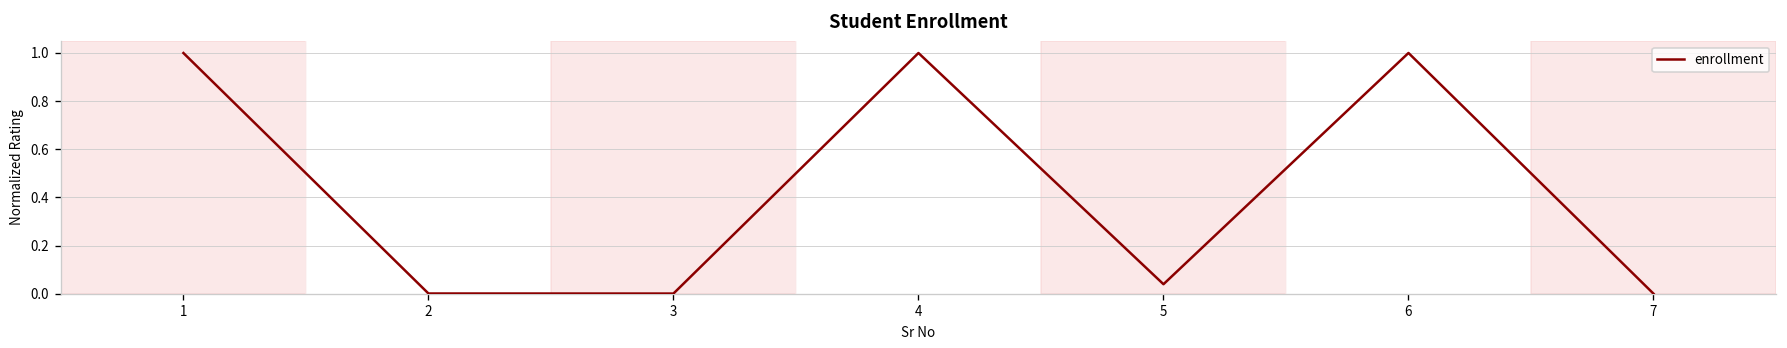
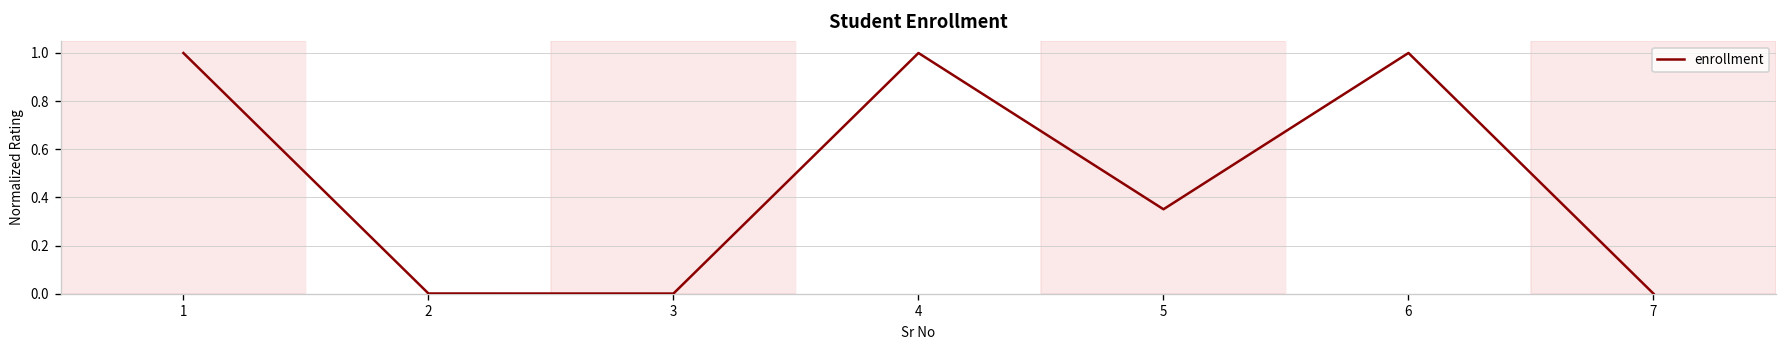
5: 0.04 -> 0.35
